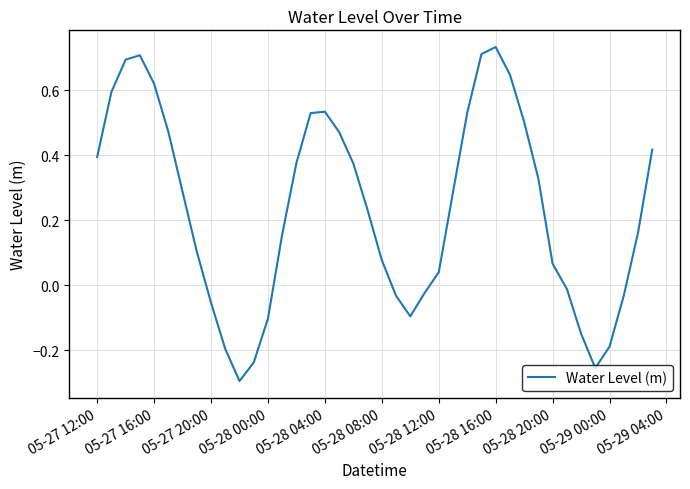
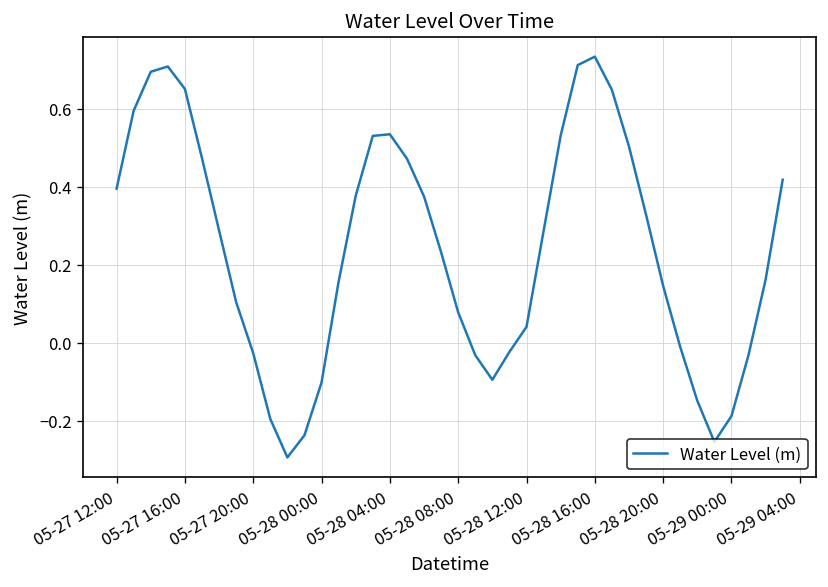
05-27 16:00: 0.62 -> 0.65
05-27 20:00: -0.05 -> -0.03
05-28 20:00: 0.07 -> 0.15
